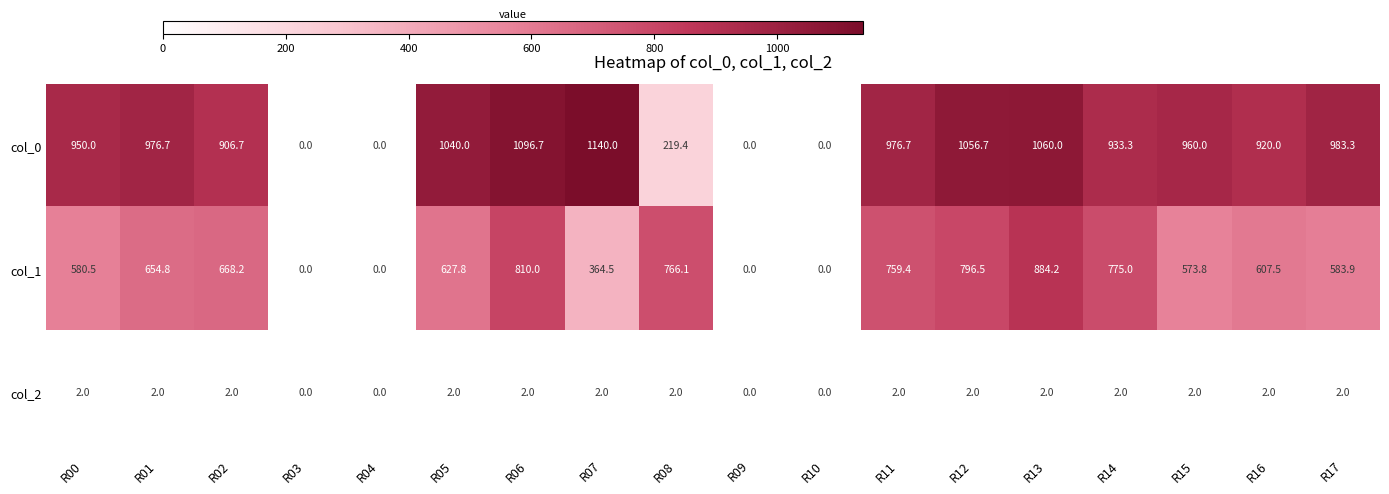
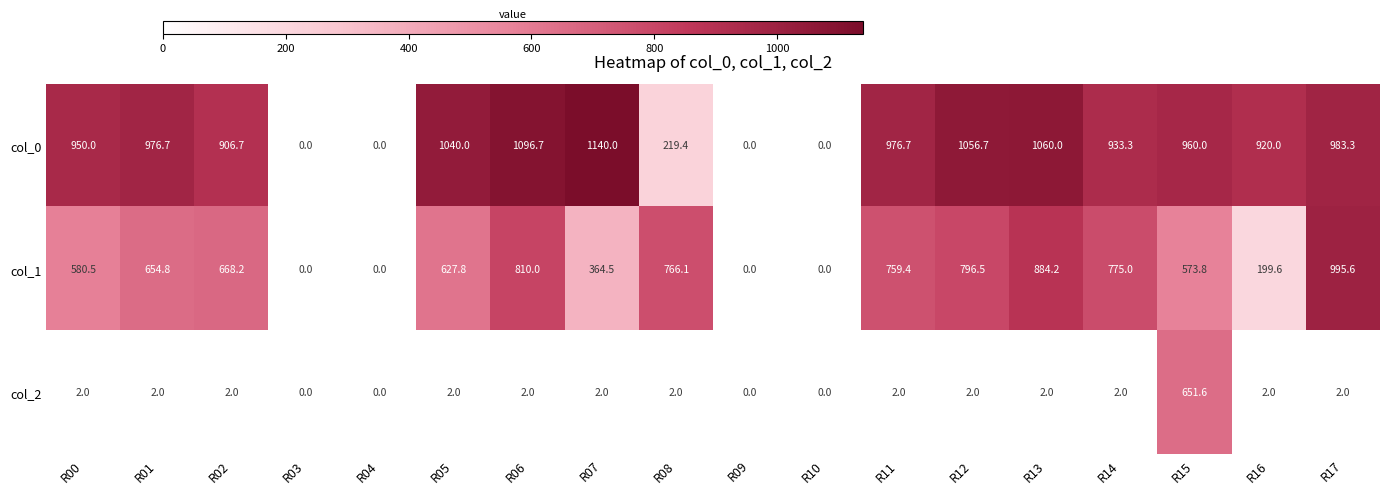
col_1, R16: 607.5 -> 199.6
col_1, R17: 583.9 -> 995.6
col_2, R15: 2.0 -> 651.6
